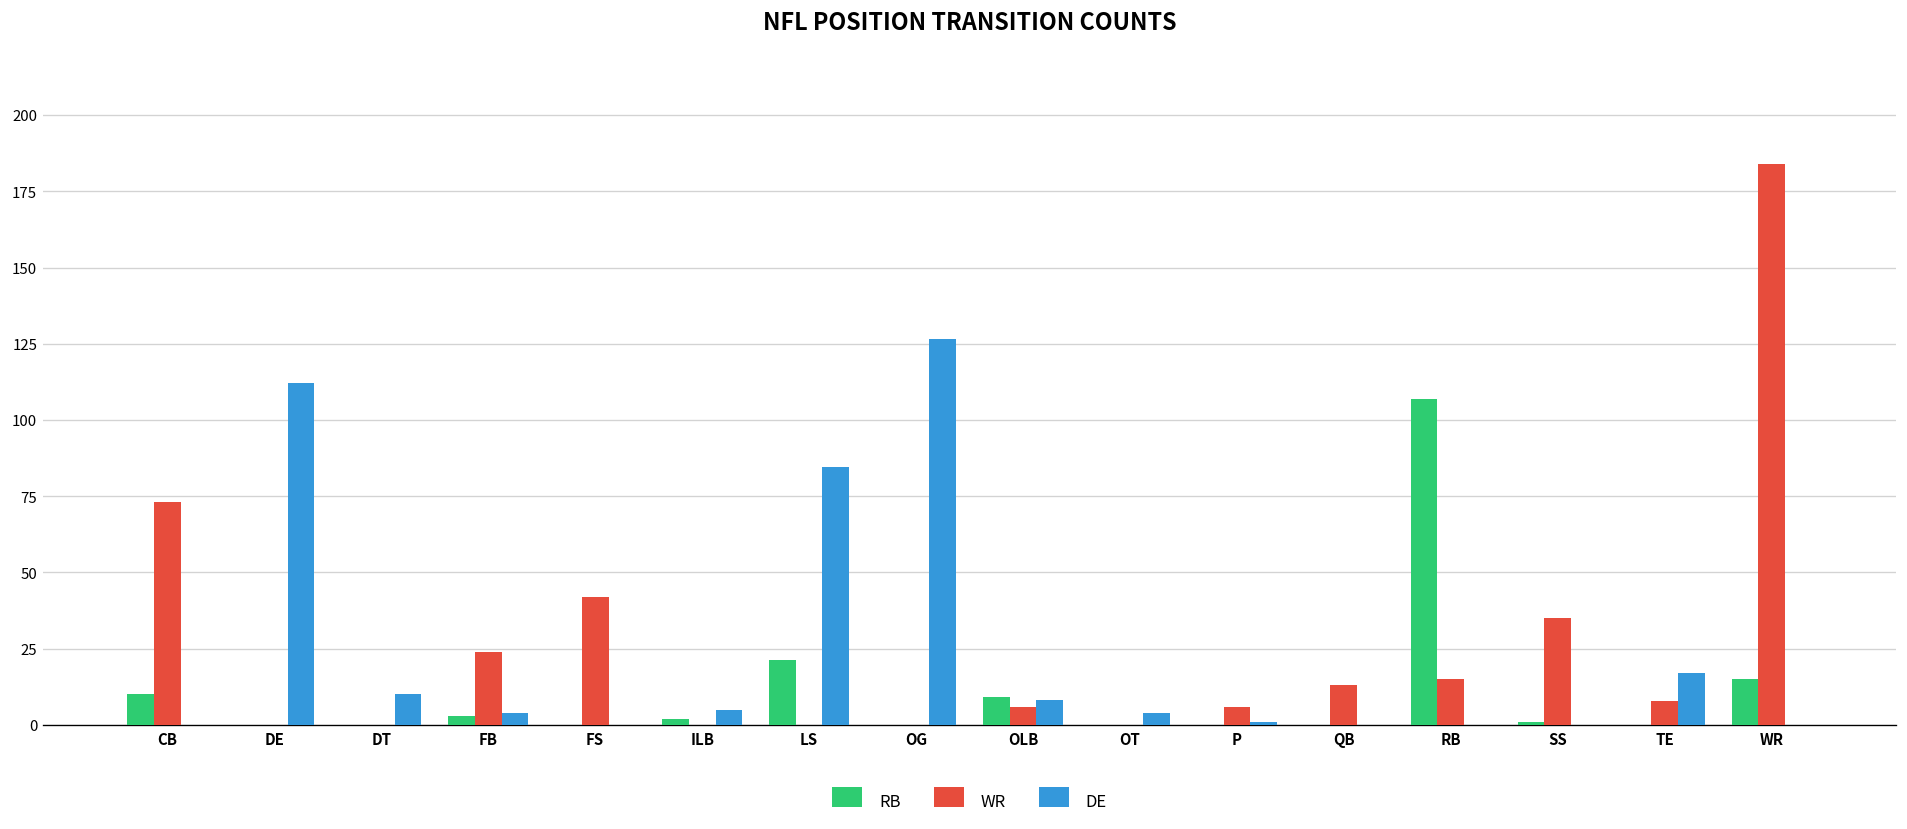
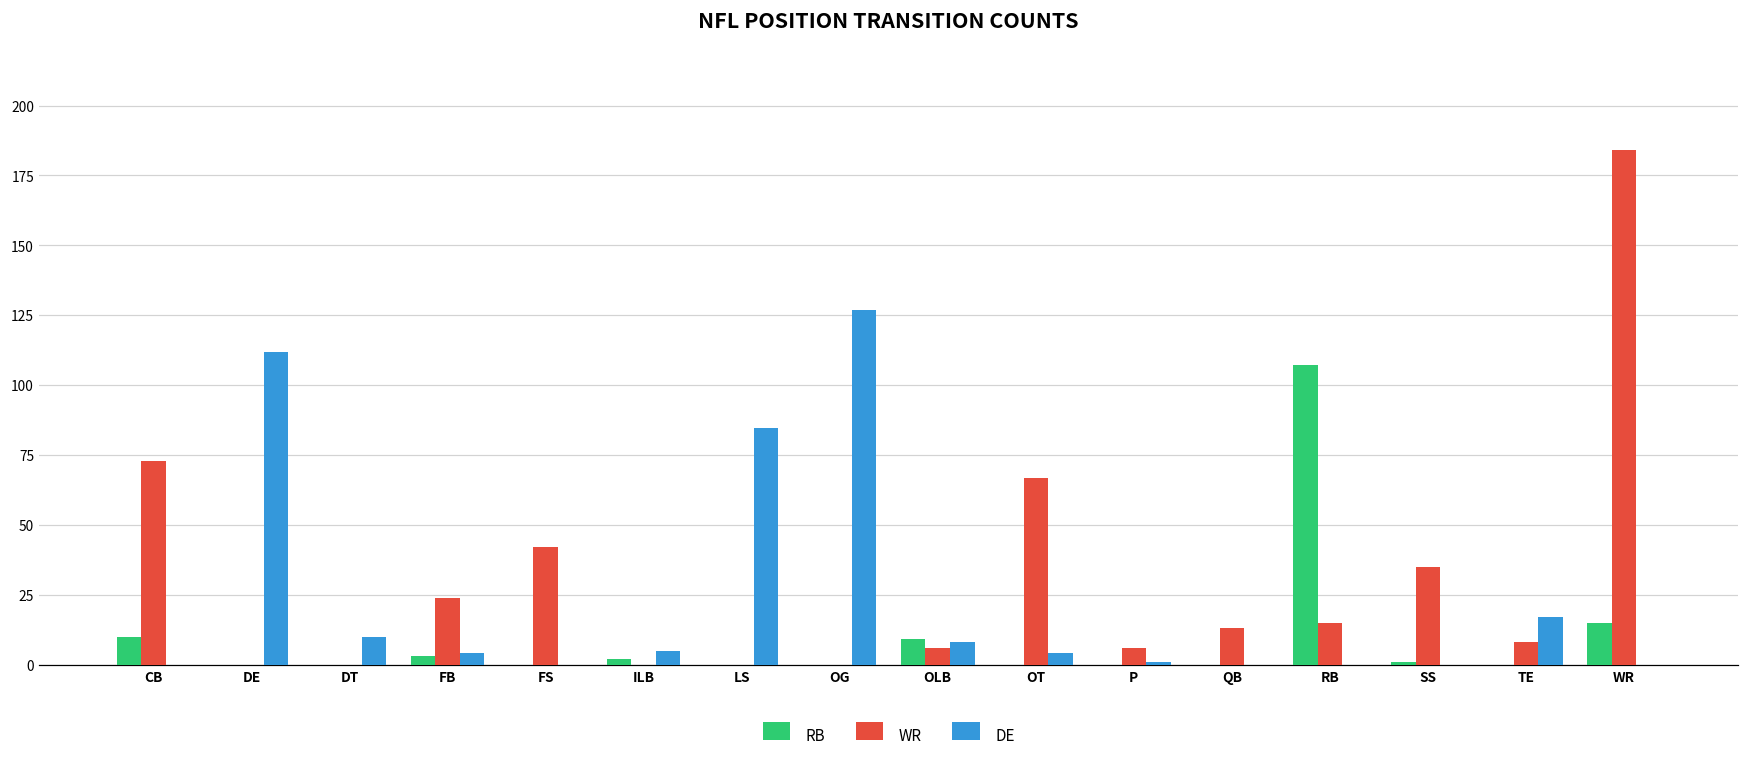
RB, LS: 21 -> 0
WR, OT: 0 -> 67
